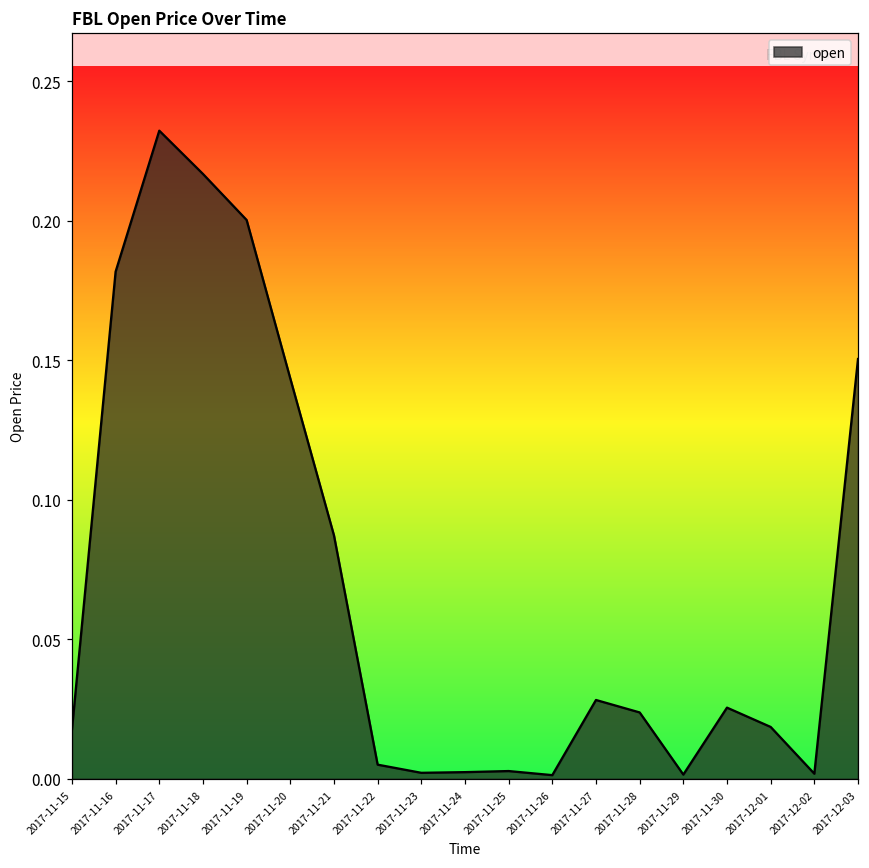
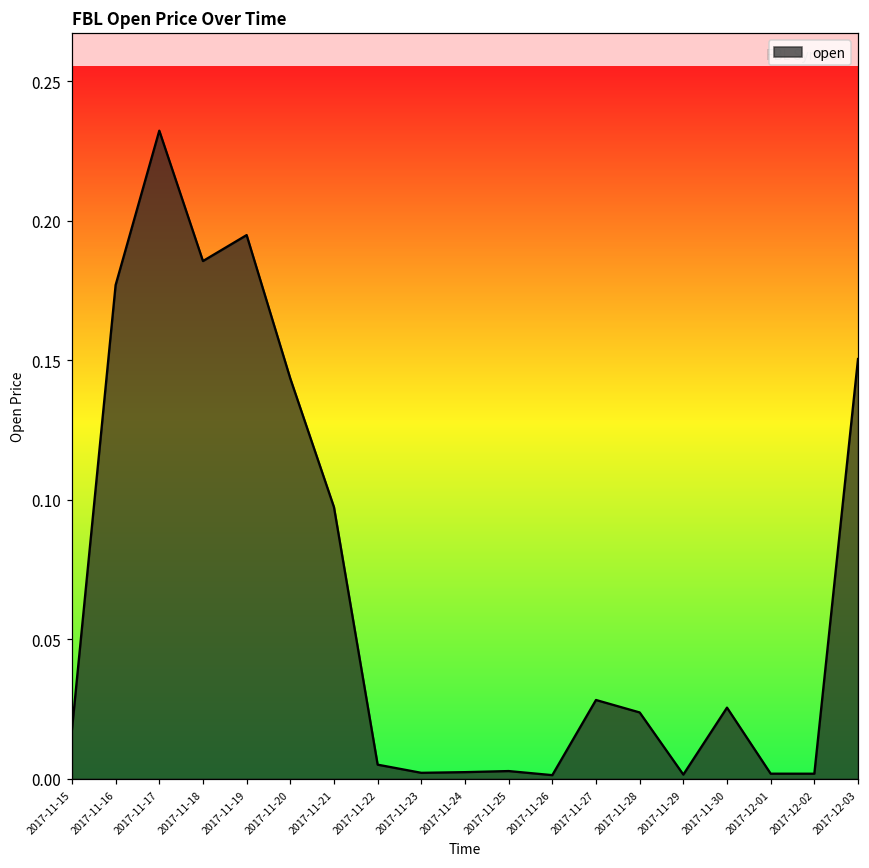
2017-11-16: 0.182 -> 0.177
2017-11-18: 0.217 -> 0.186
2017-11-19: 0.200 -> 0.195
2017-11-21: 0.087 -> 0.097
2017-12-01: 0.019 -> 0.002
